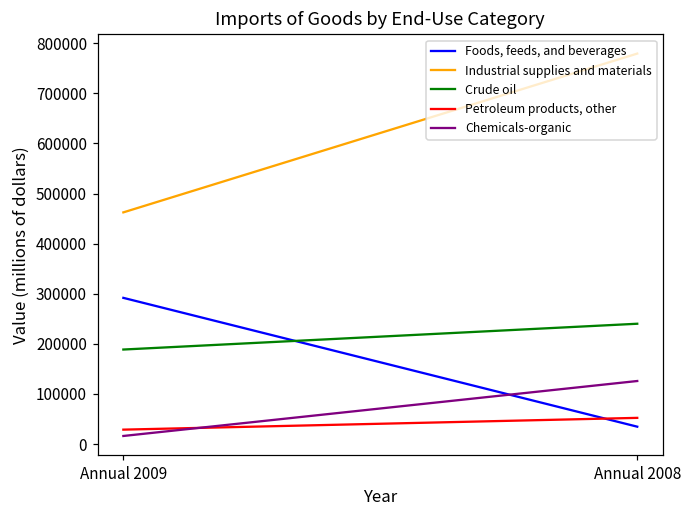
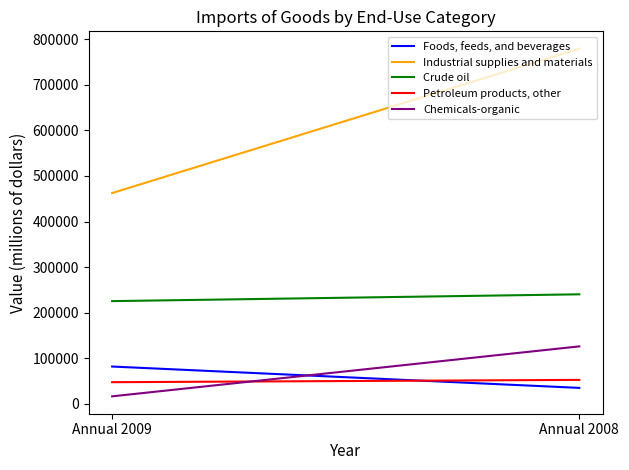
Foods, feeds, and beverages, Annual 2009: 290000 -> 80000
Crude oil, Annual 2009: 190000 -> 230000
Petroleum products, other, Annual 2009: 30000 -> 50000
